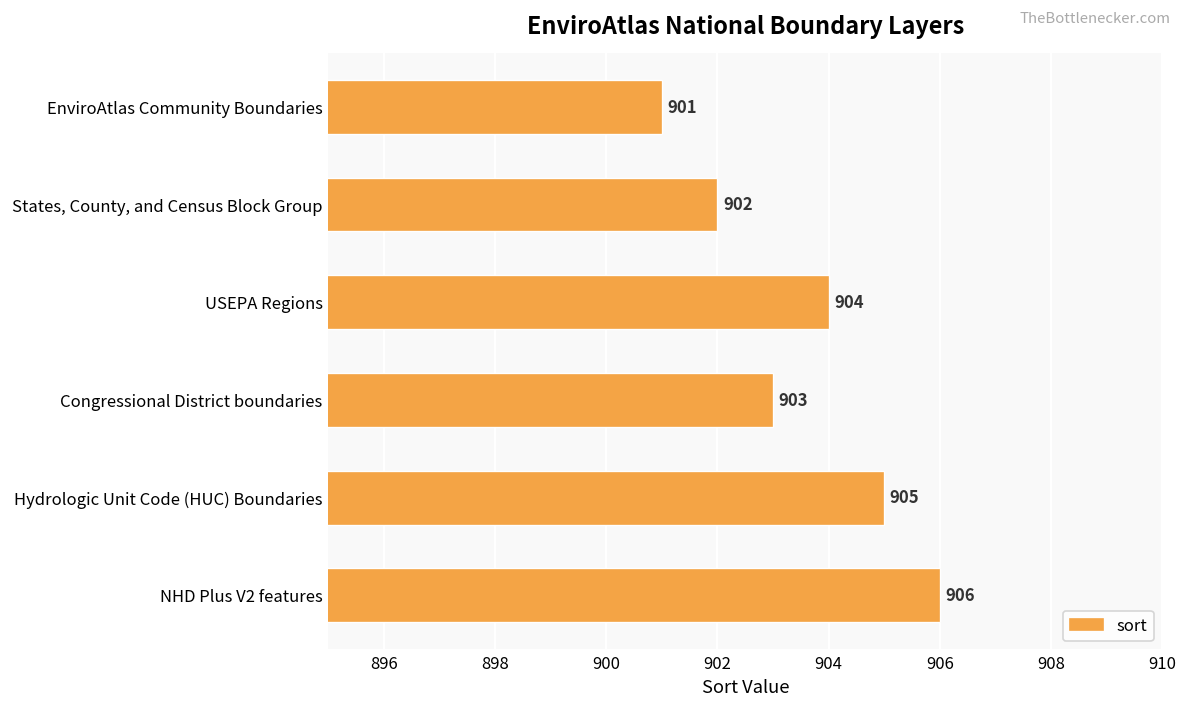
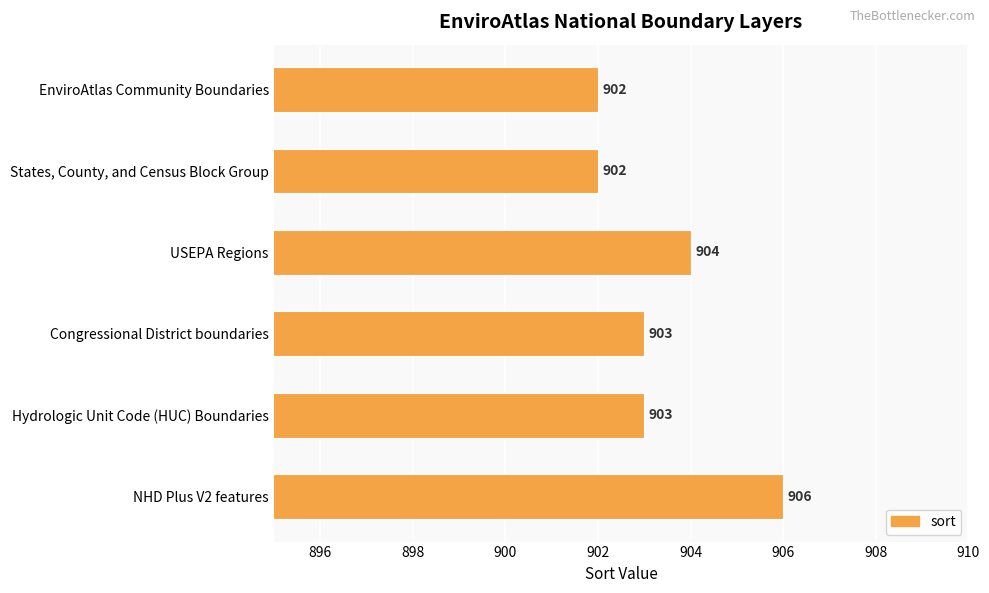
EnviroAtlas Community Boundaries: 901 -> 902
Hydrologic Unit Code (HUC) Boundaries: 905 -> 903
